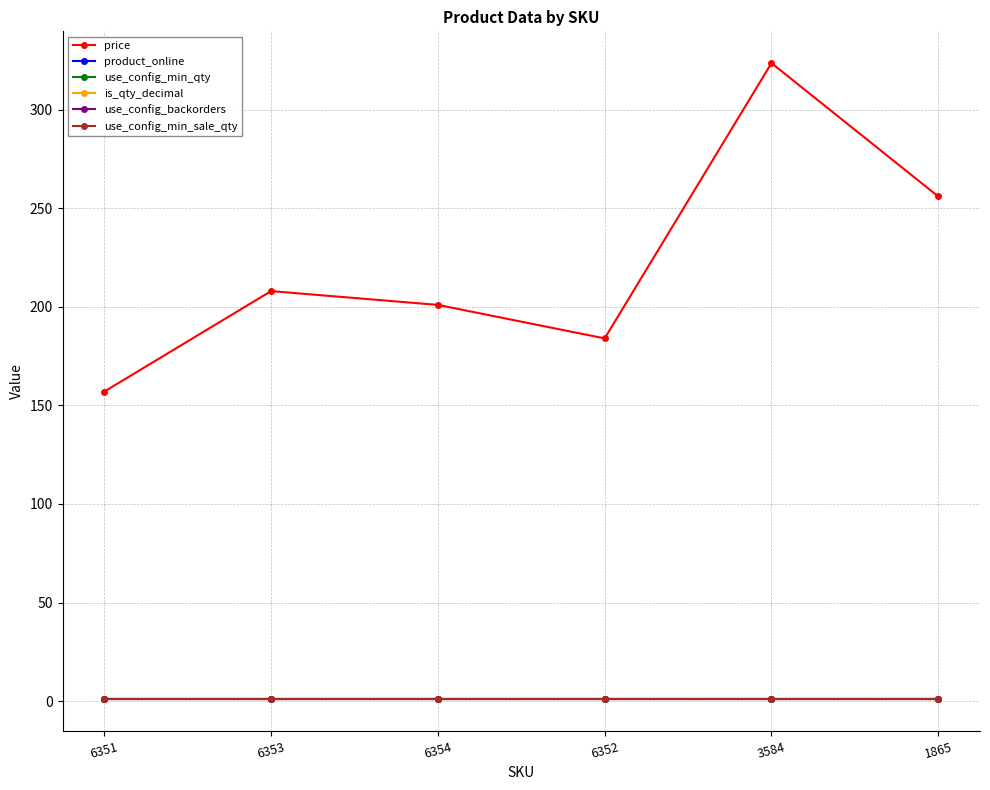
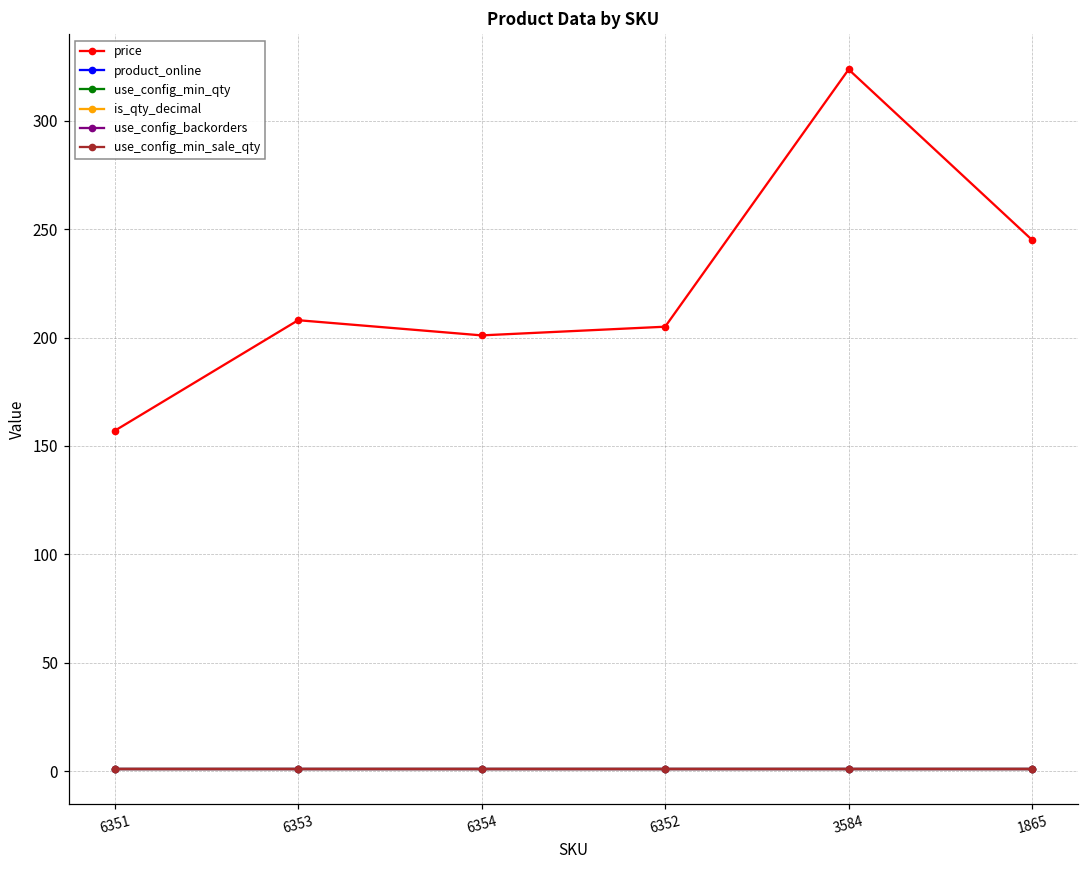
price, 6352: 184 -> 205
price, 1865: 256 -> 245
